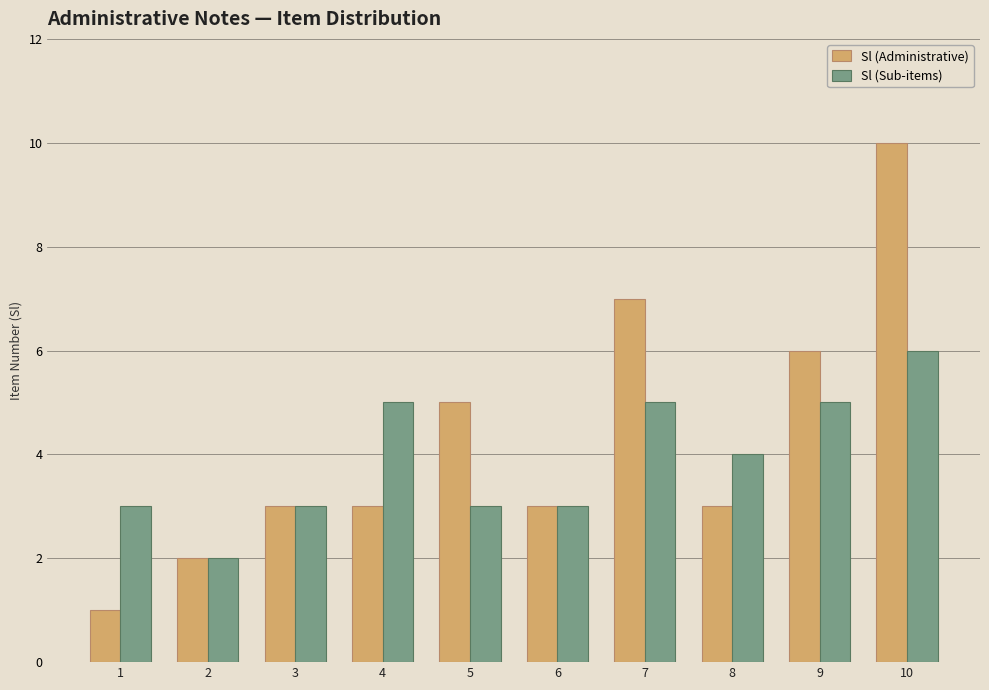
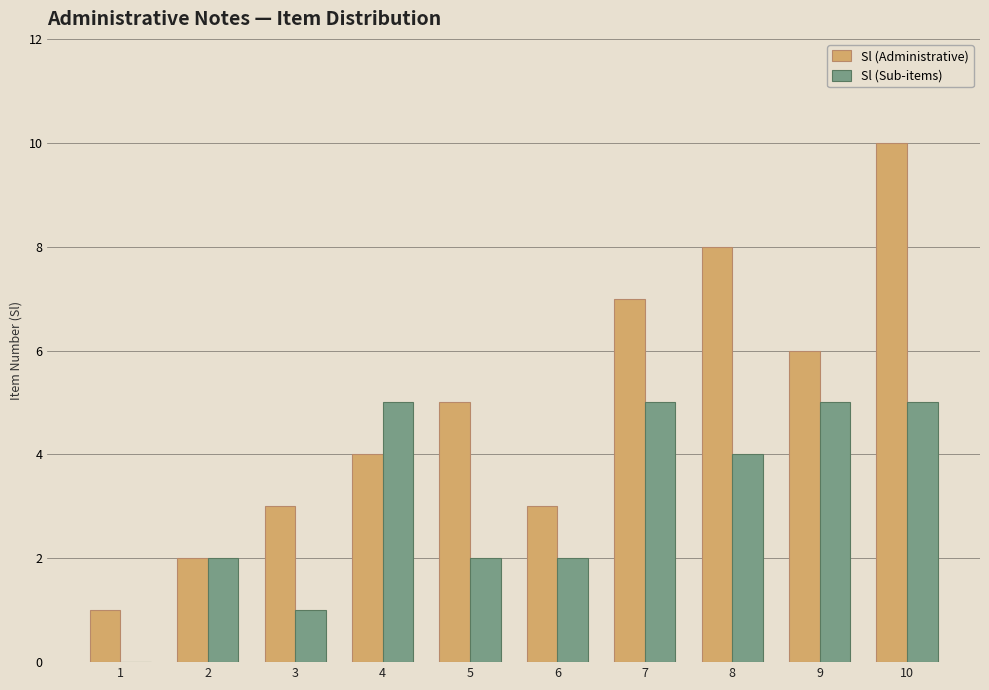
Sl (Sub-items), 1: 3 -> 0
Sl (Sub-items), 3: 3 -> 1
Sl (Administrative), 4: 3 -> 4
Sl (Sub-items), 5: 3 -> 2
Sl (Sub-items), 6: 3 -> 2
Sl (Administrative), 8: 3 -> 8
Sl (Sub-items), 10: 6 -> 5
